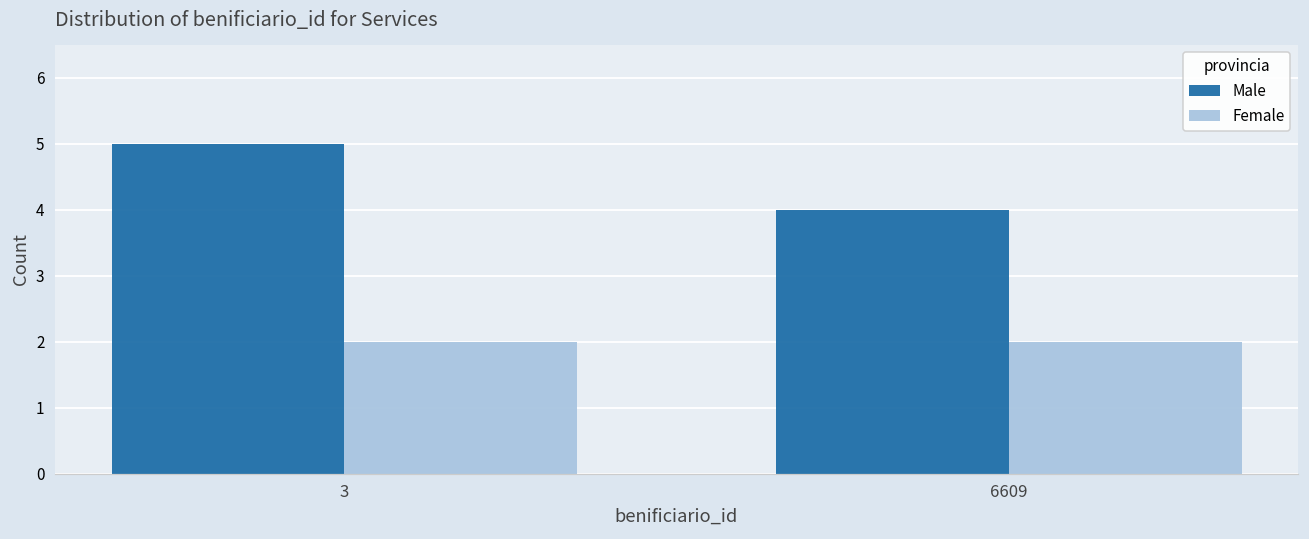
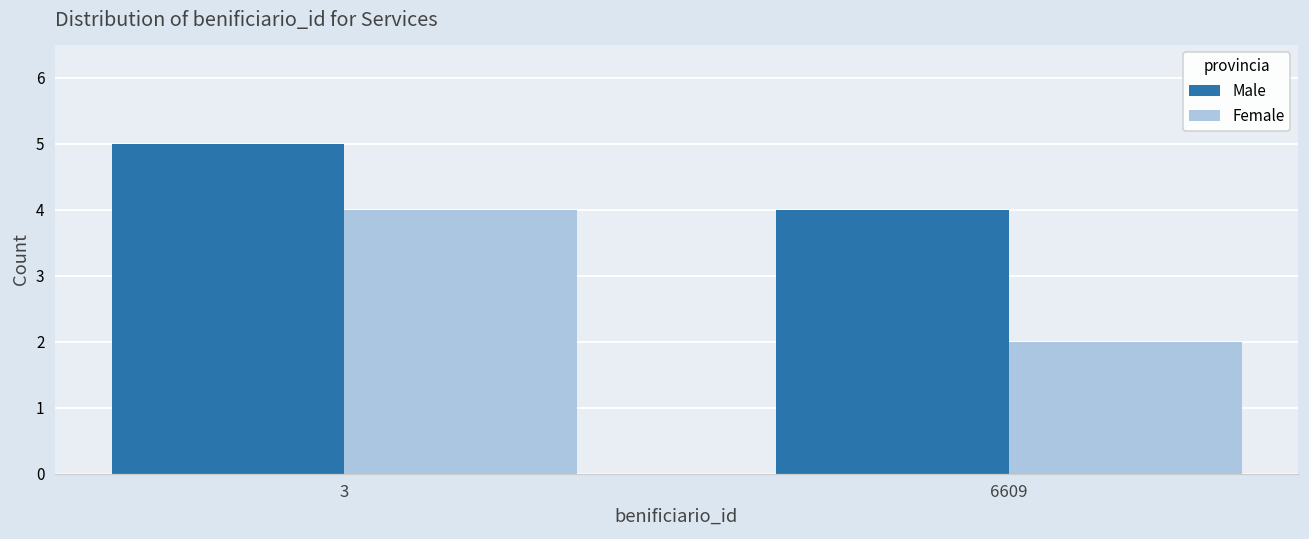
Female, 3: 2 -> 4
